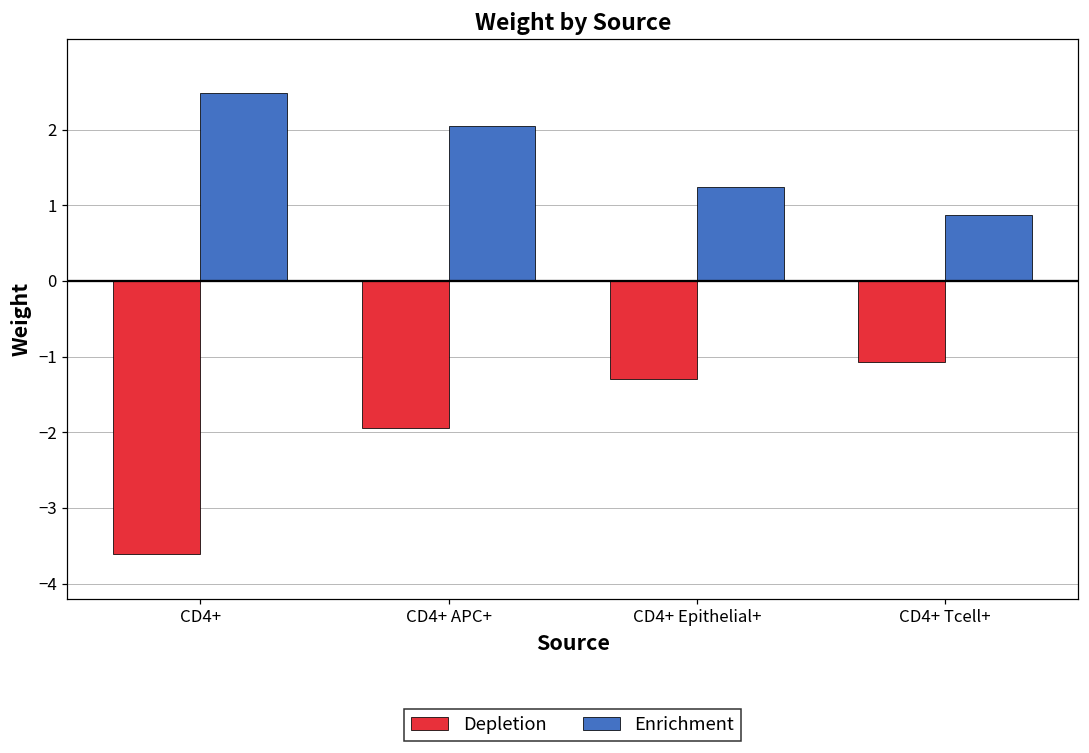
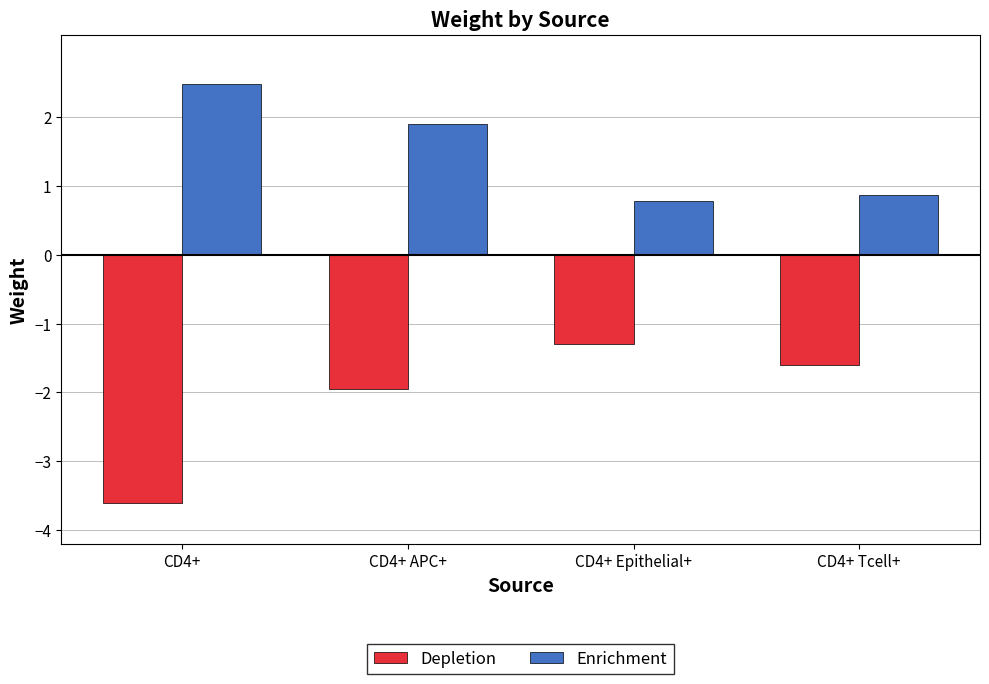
Enrichment, CD4+ APC+: 2.0 -> 1.9
Enrichment, CD4+ Epithelial+: 1.2 -> 0.8
Depletion, CD4+ Tcell+: -1.1 -> -1.6
